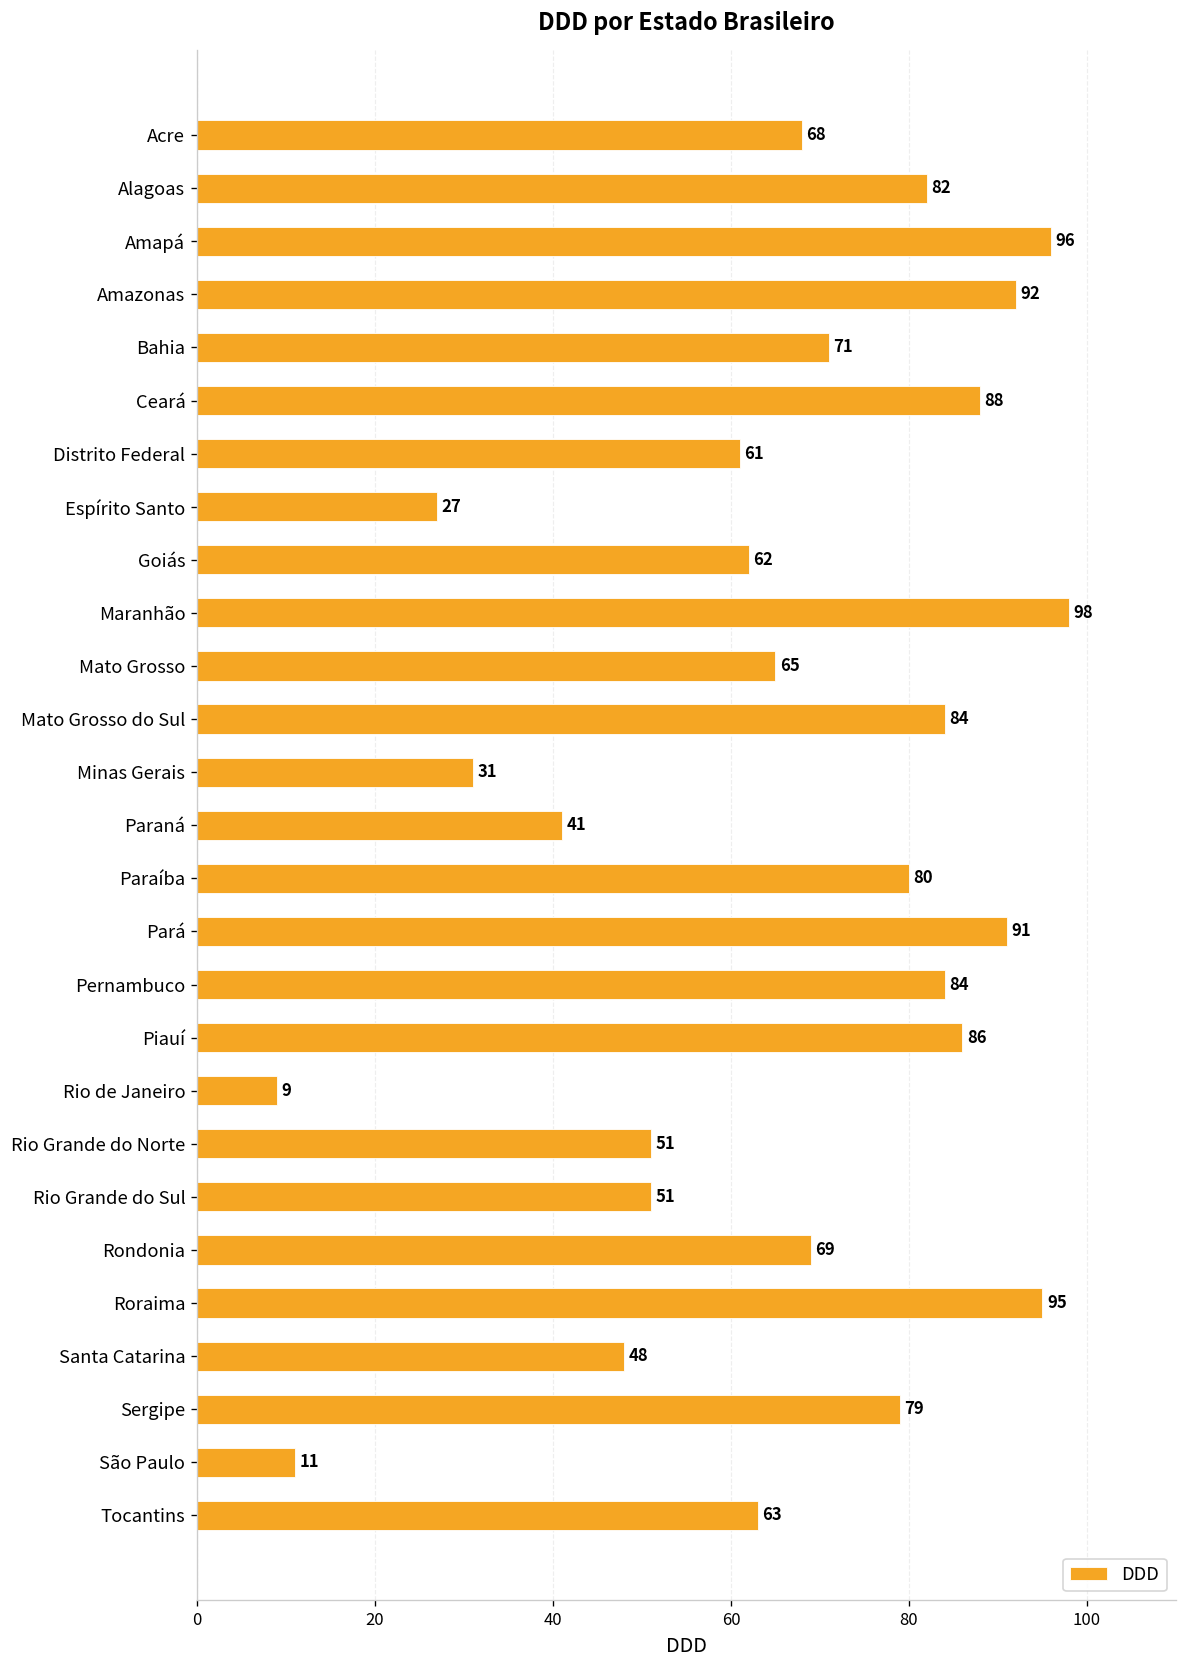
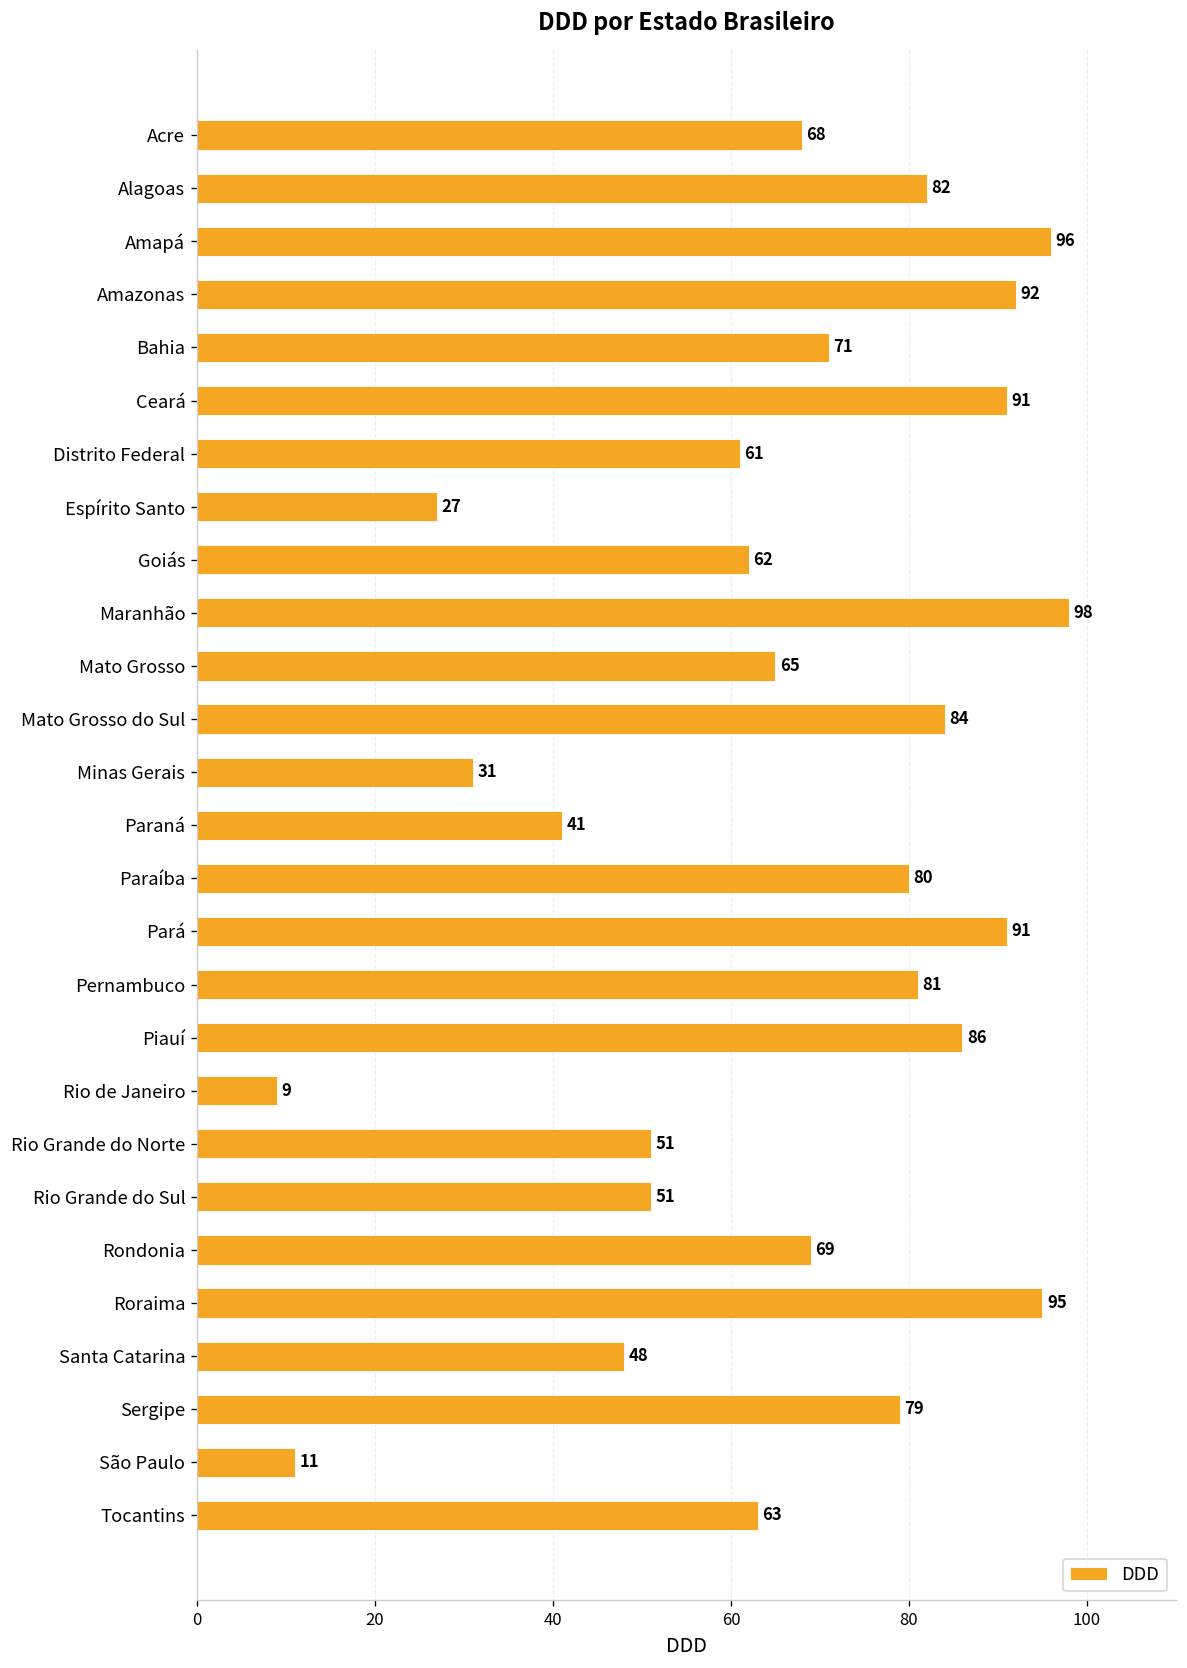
Ceará: 88 -> 91
Pernambuco: 84 -> 81
